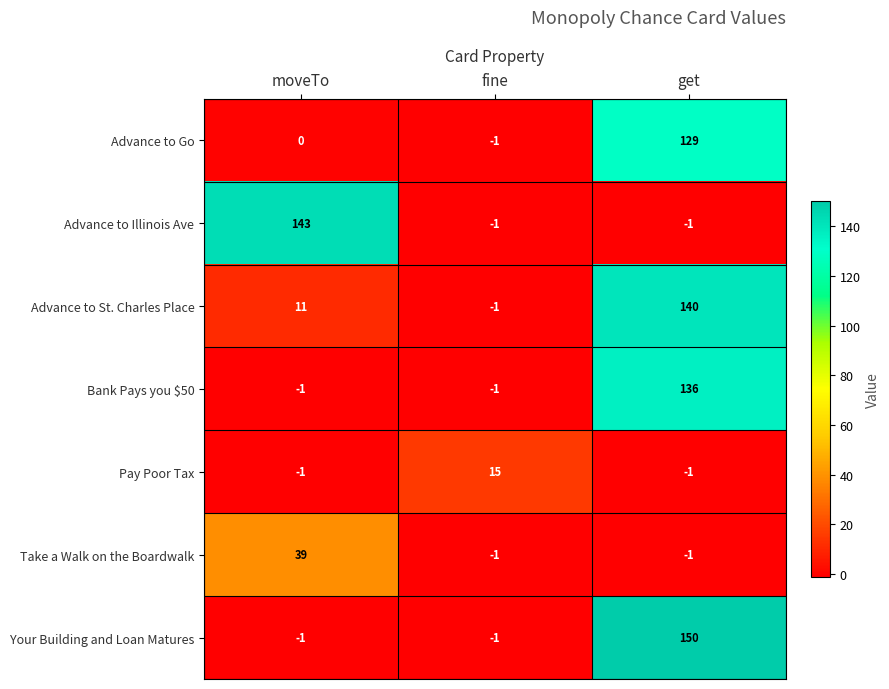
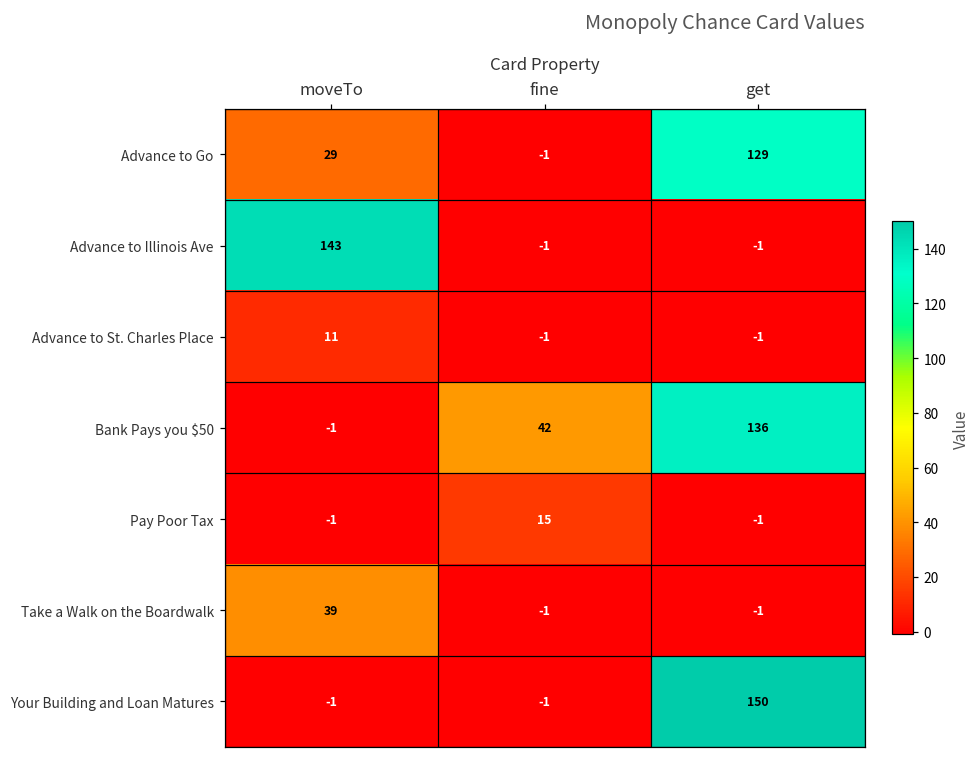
Advance to Go, moveTo: 0 -> 29
Advance to St. Charles Place, get: 140 -> -1
Bank Pays you $50, fine: -1 -> 42
